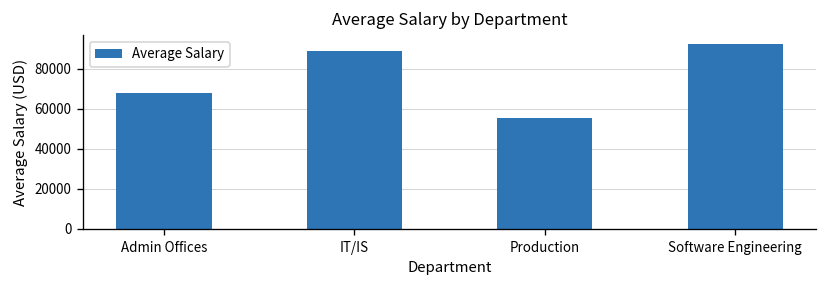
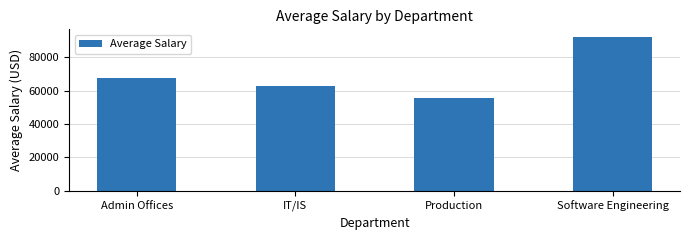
IT/IS: 89000 -> 63000
